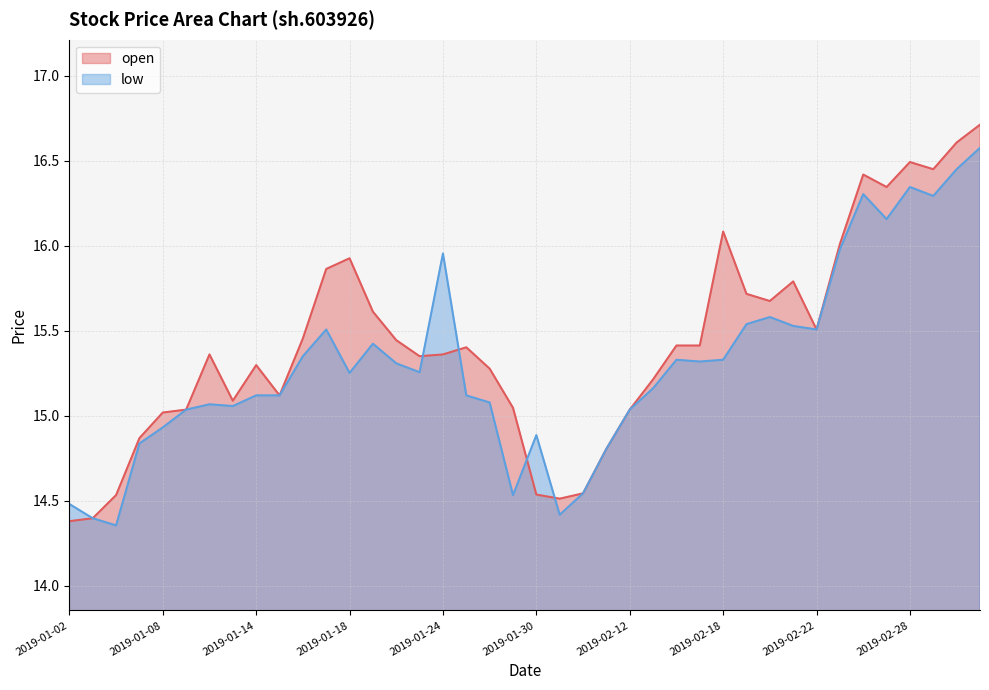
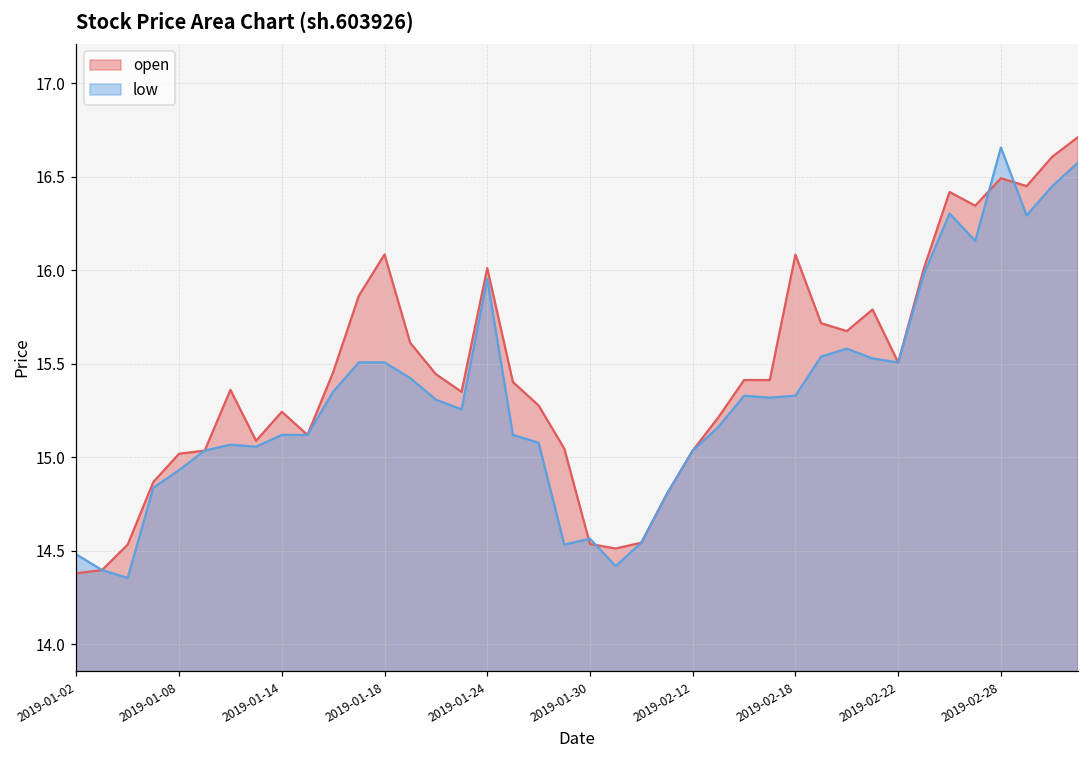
open, 2019-01-14: 15.30 -> 15.24
open, 2019-01-18: 15.93 -> 16.09
low, 2019-01-18: 15.25 -> 15.51
open, 2019-01-24: 15.36 -> 16.01
low, 2019-01-30: 14.89 -> 14.56
low, 2019-02-28: 16.35 -> 16.66
